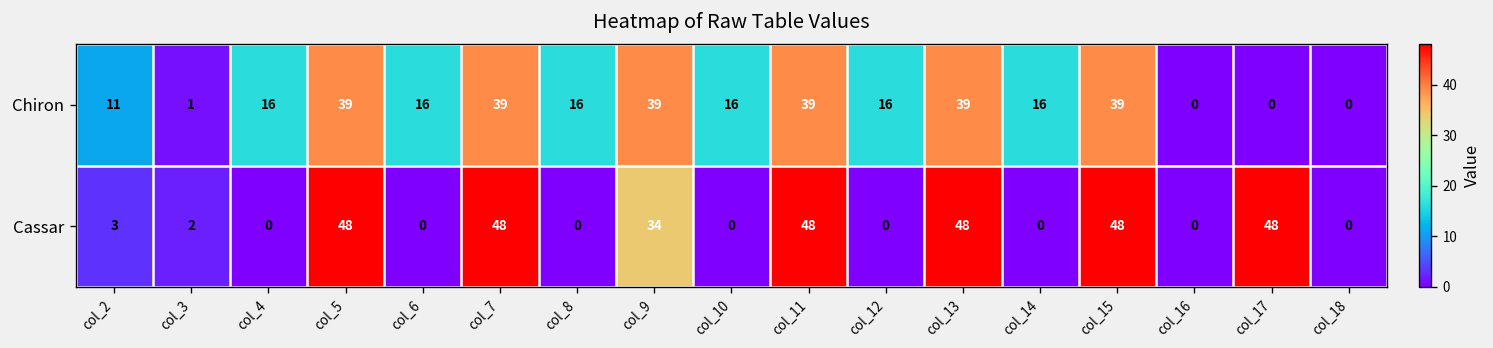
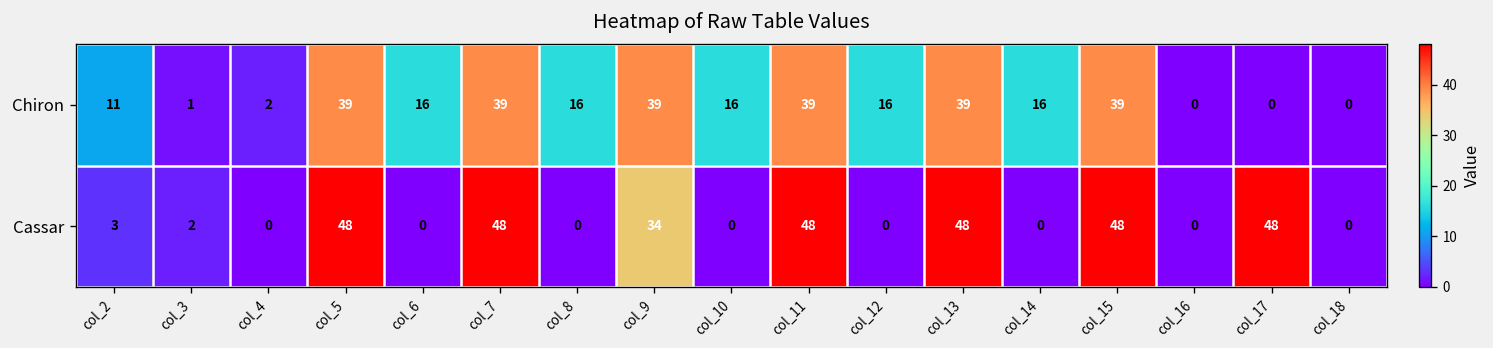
Chiron, col_4: 16 -> 2
